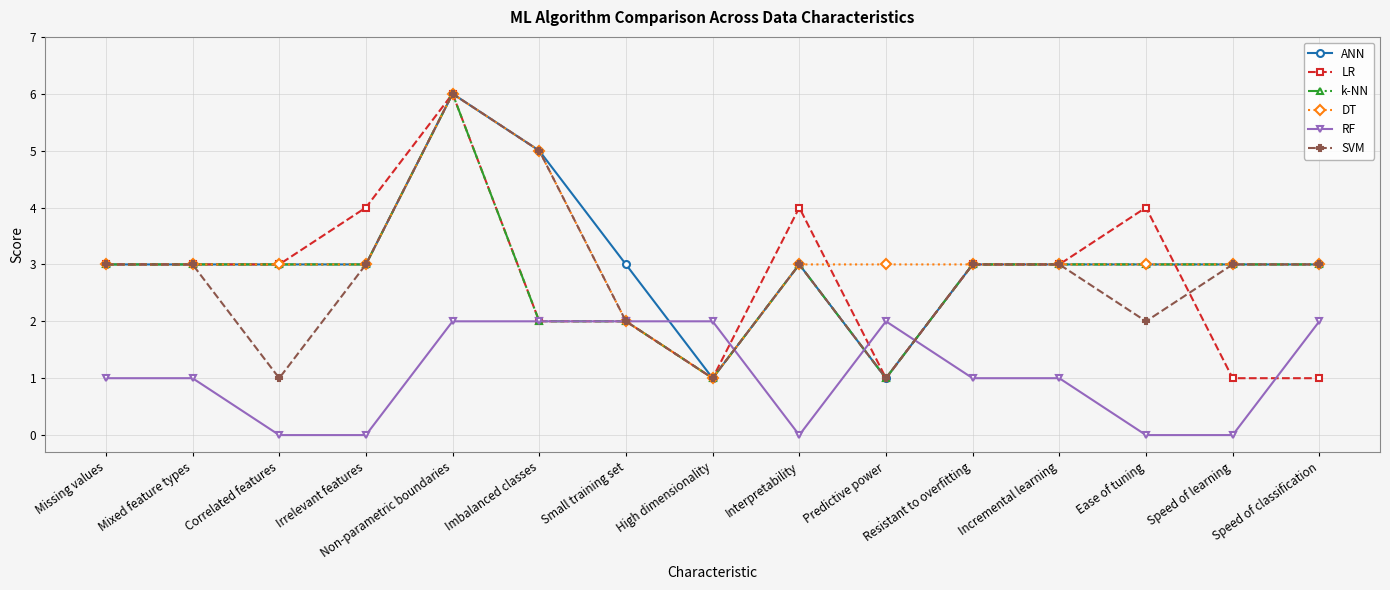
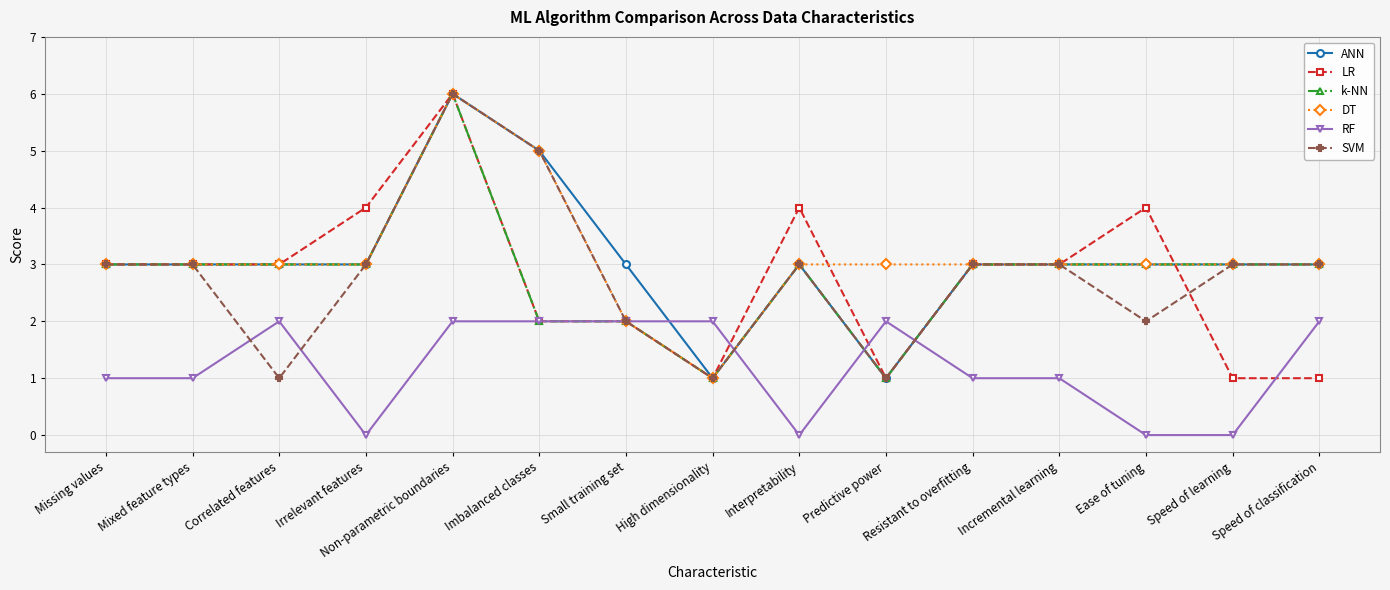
RF, Correlated features: 0 -> 2
